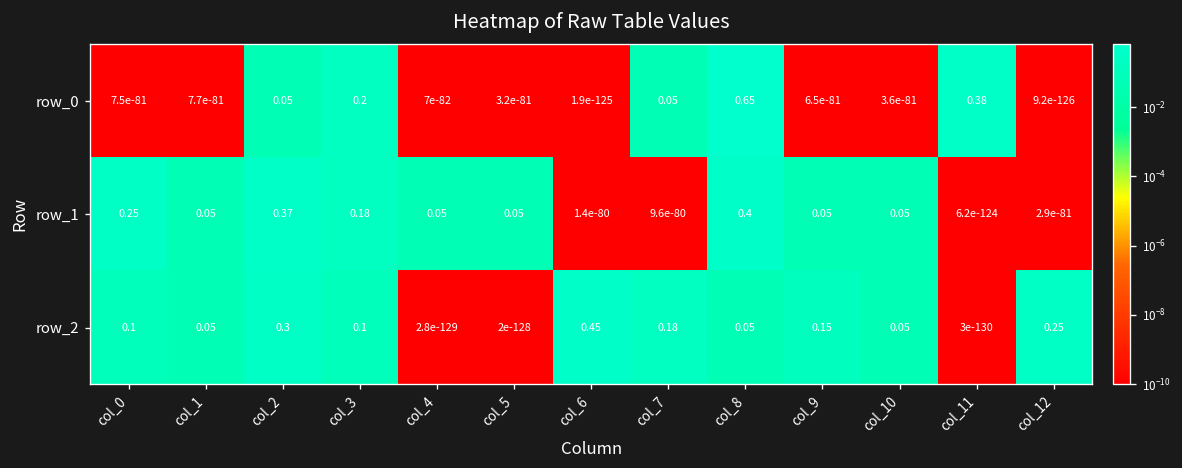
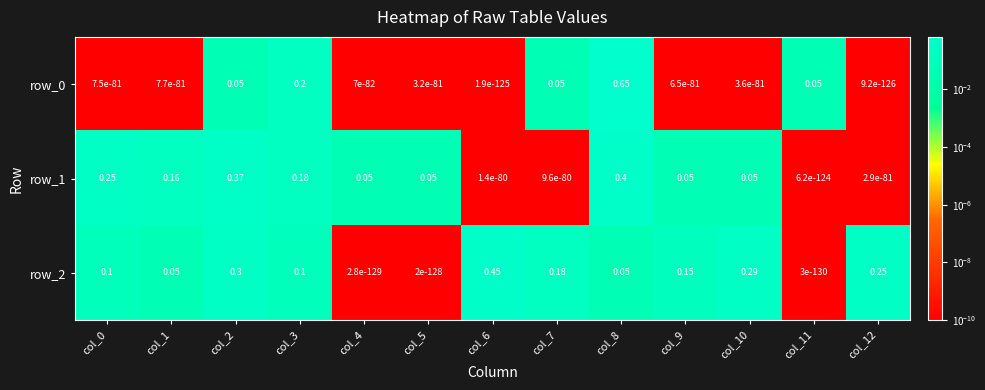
row_0, col_11: 0.38 -> 0.05
row_1, col_1: 0.05 -> 0.16
row_2, col_10: 0.05 -> 0.29
